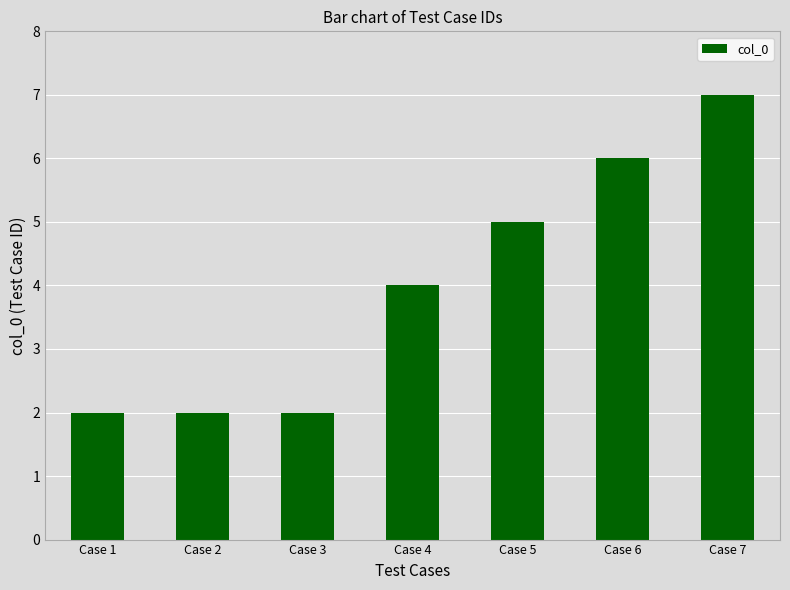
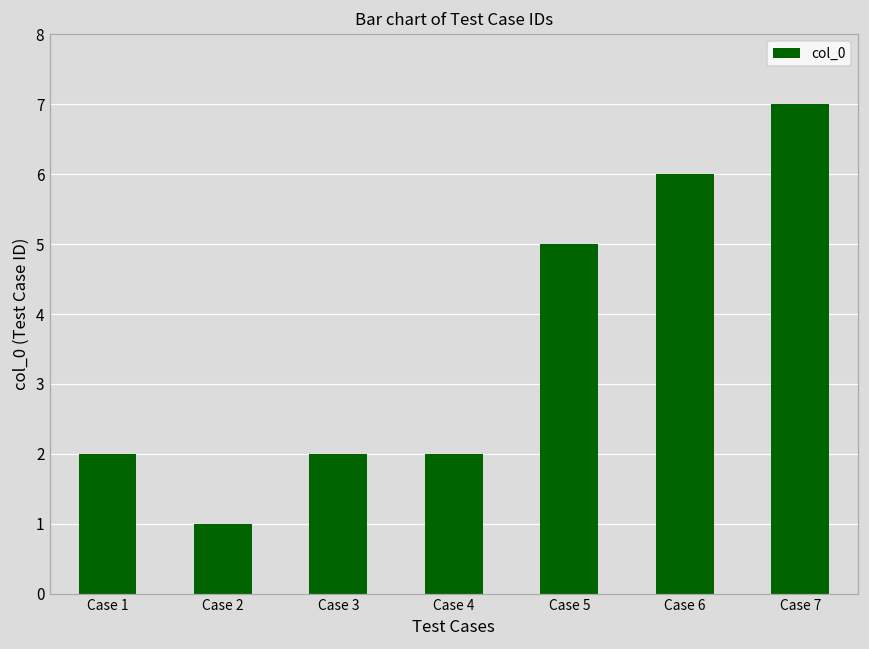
Case 2: 2 -> 1
Case 4: 4 -> 2
